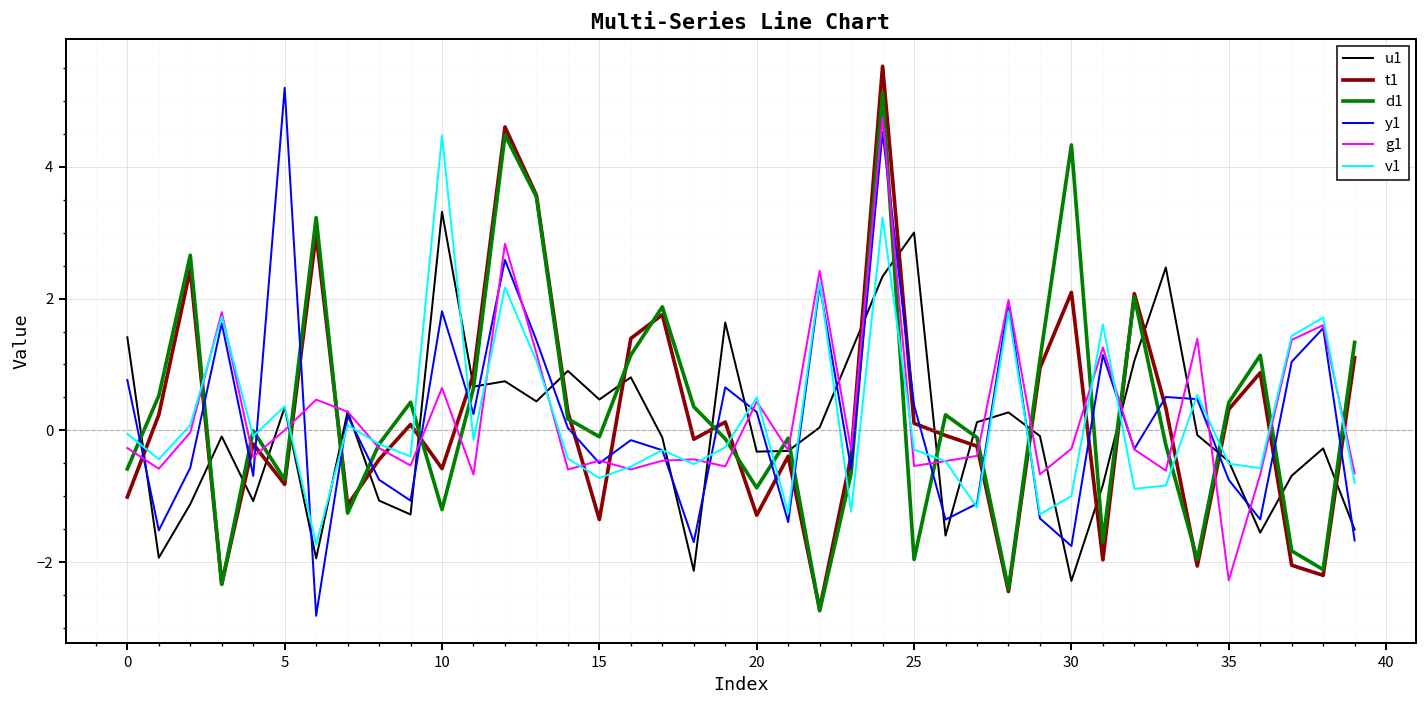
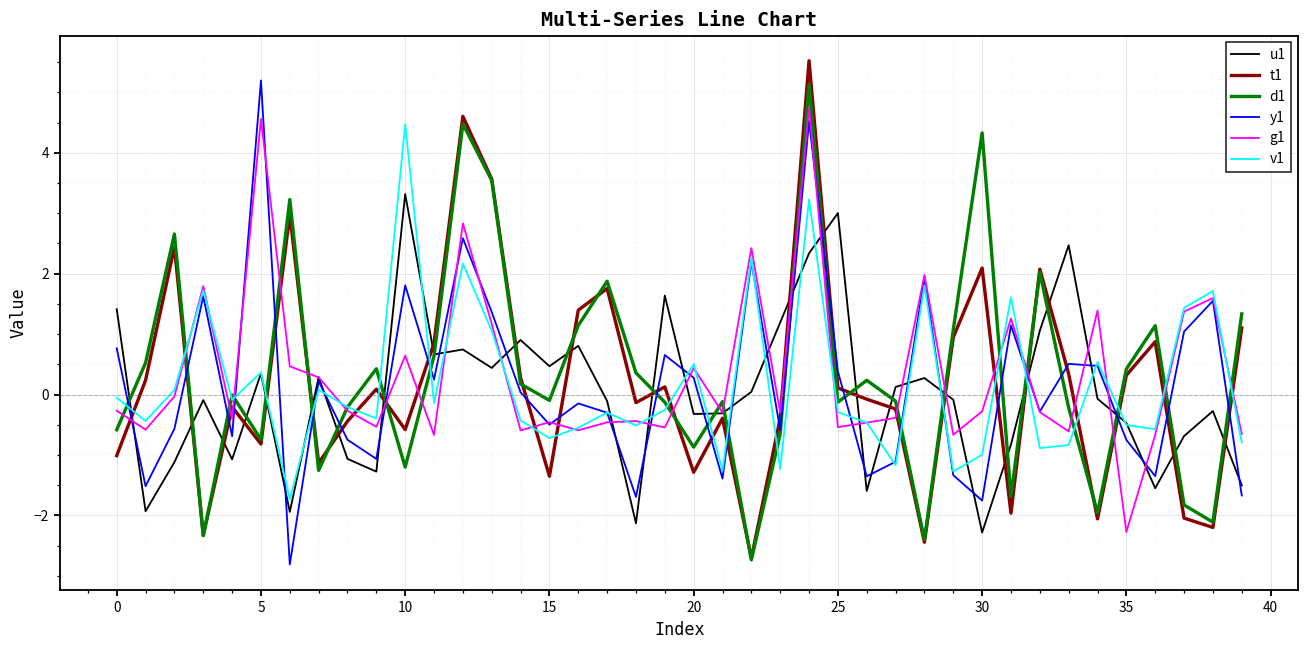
g1, 5: 0.0 -> 4.6
d1, 25: -2.0 -> -0.1
